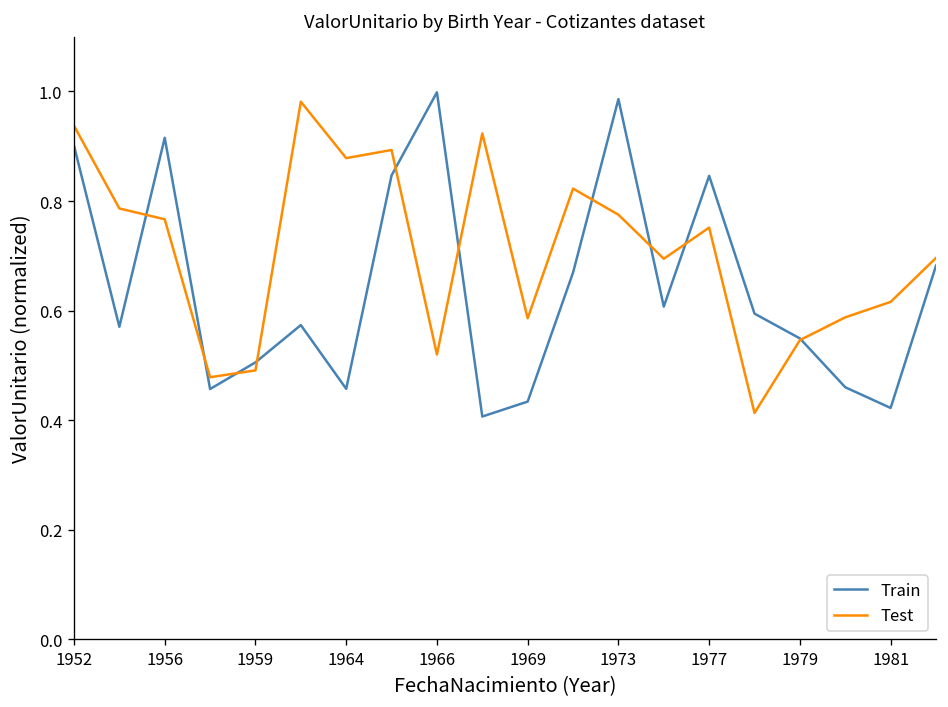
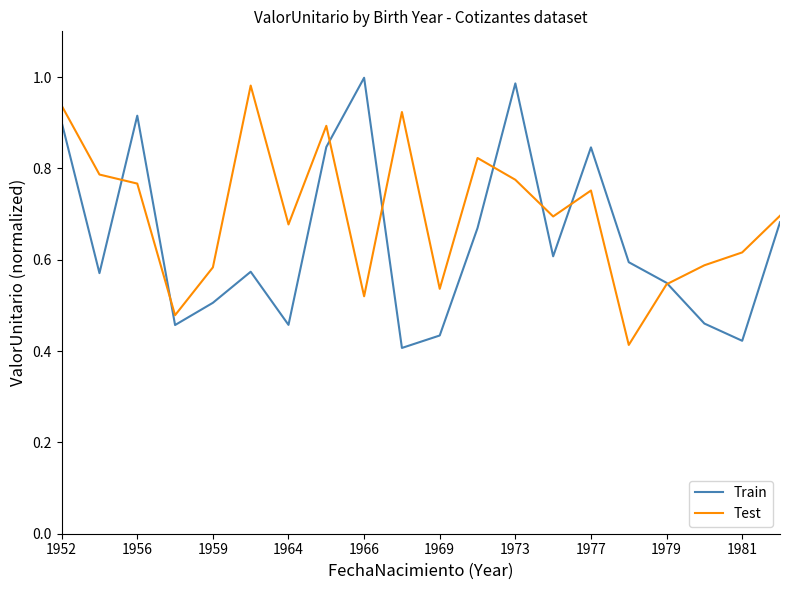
Test, 1959: 0.49 -> 0.58
Test, 1964: 0.88 -> 0.68
Test, 1969: 0.59 -> 0.54
